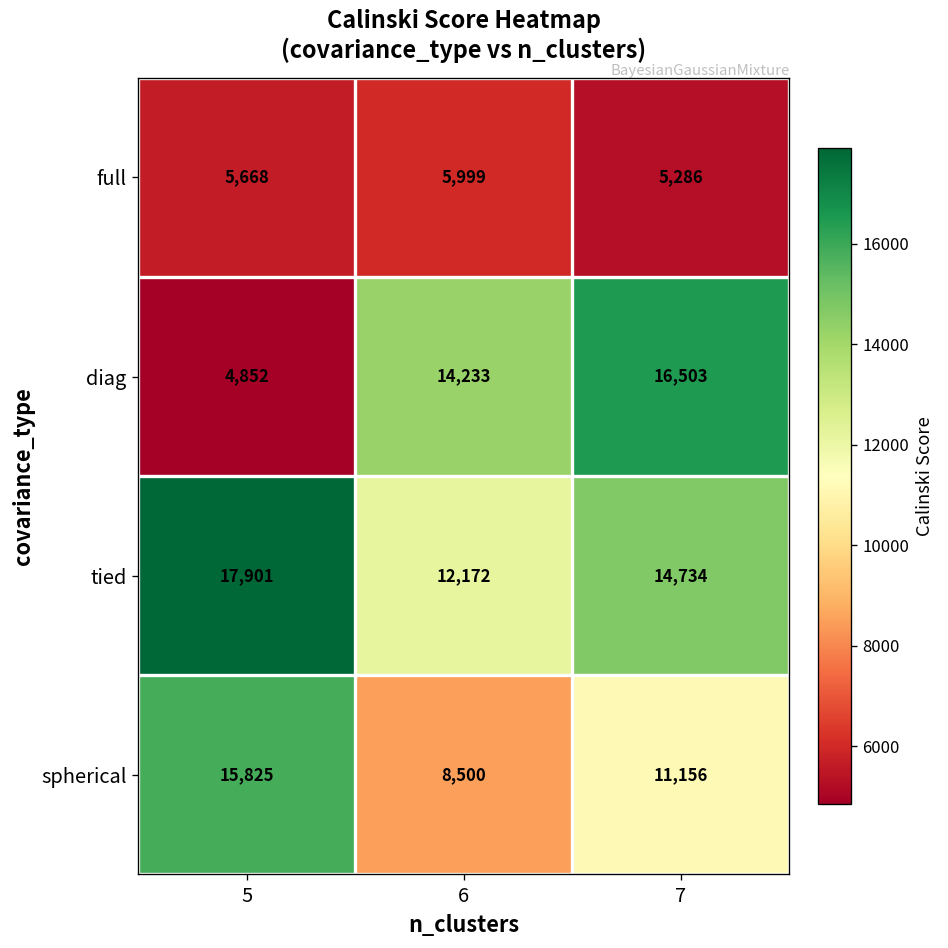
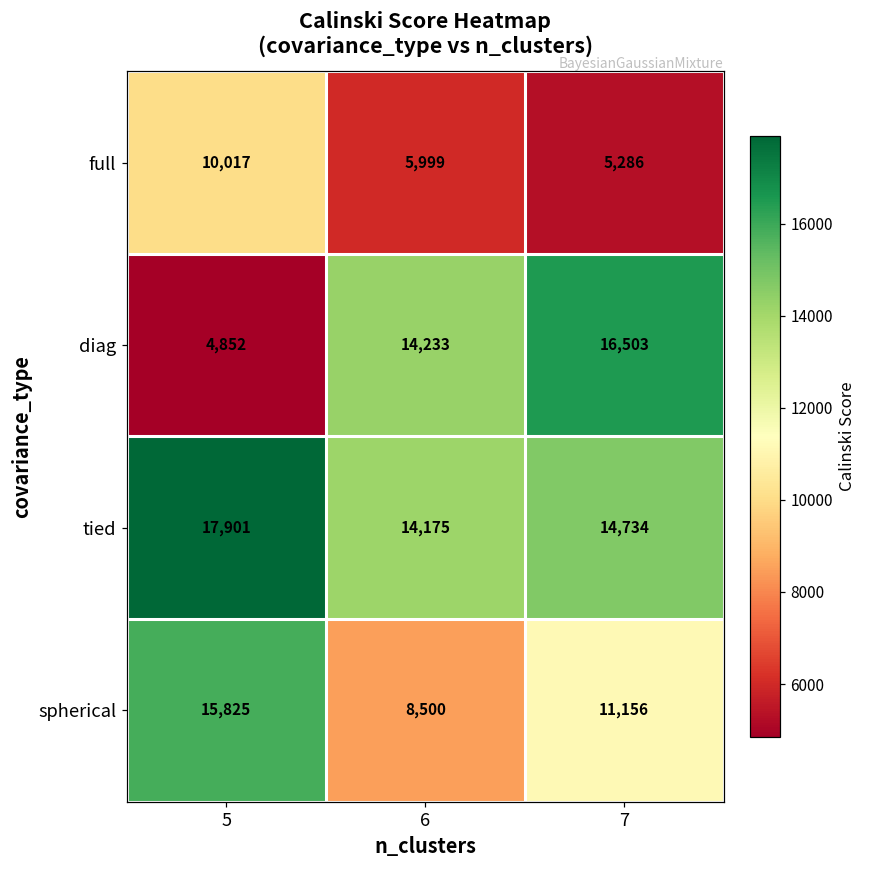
full, 5: 5,668 -> 10,017
tied, 6: 12,172 -> 14,175
